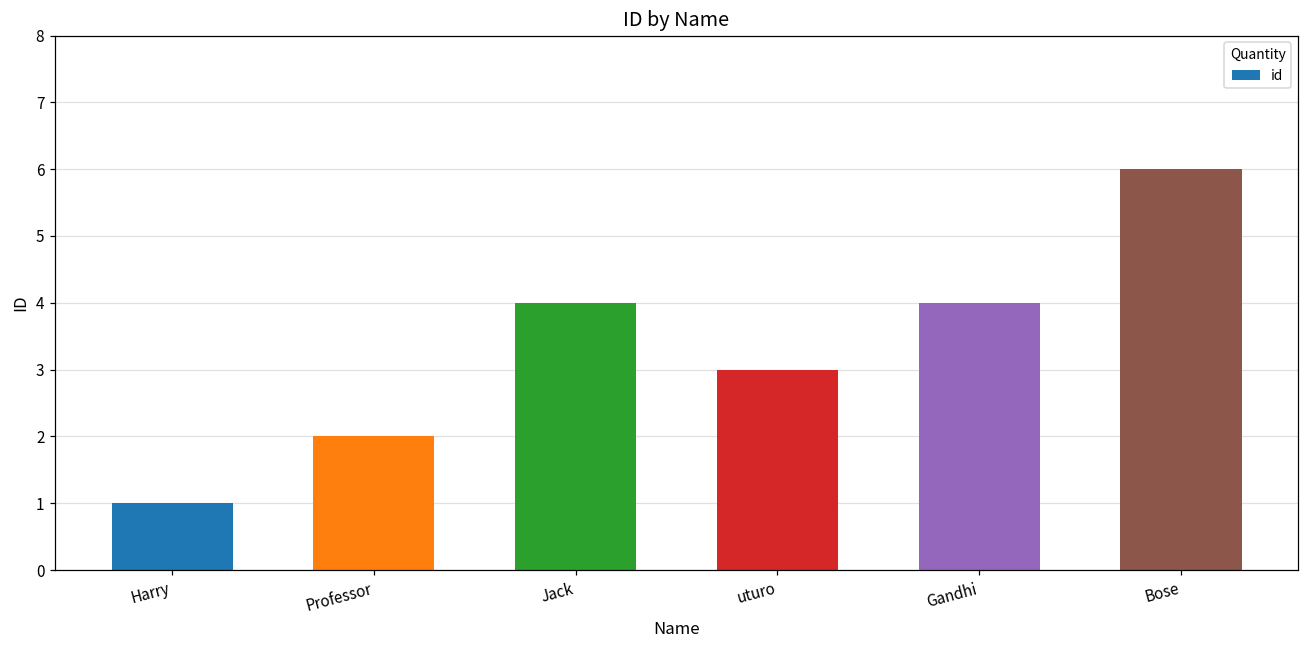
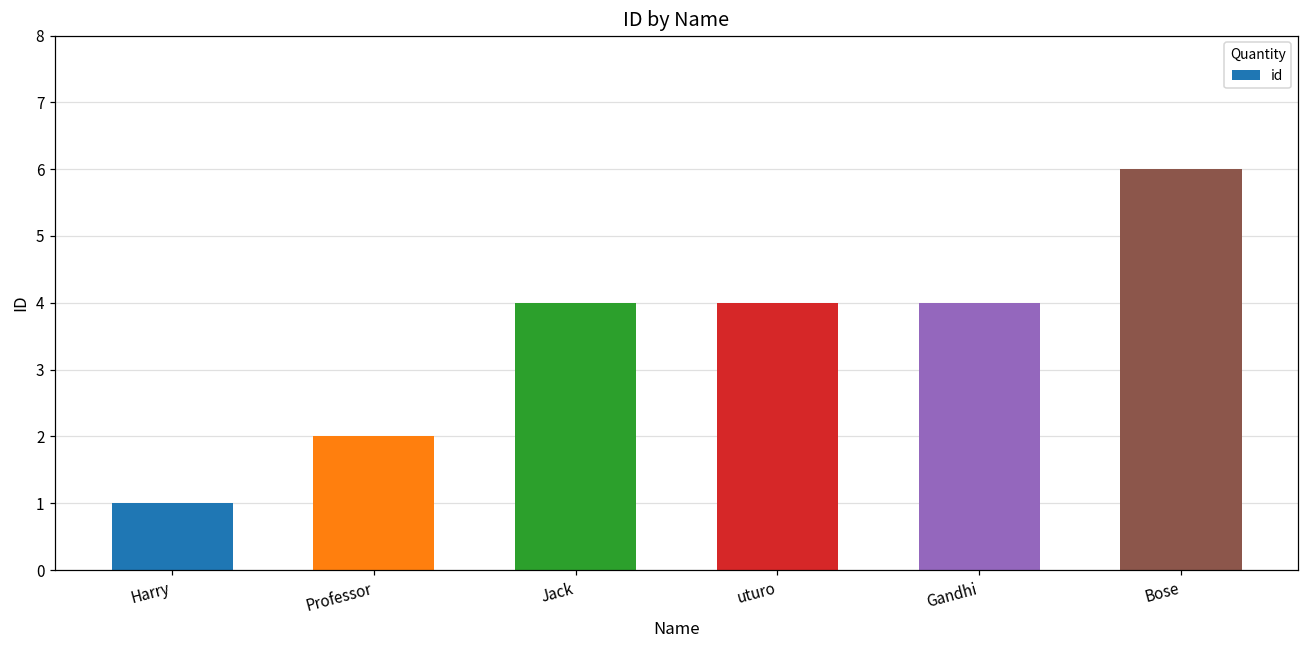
uturo: 3 -> 4
